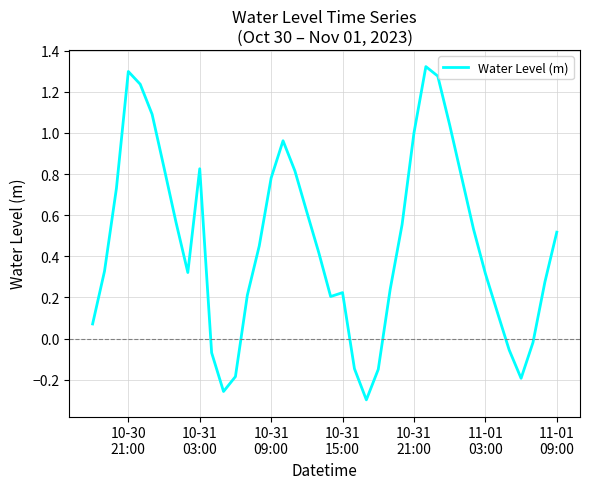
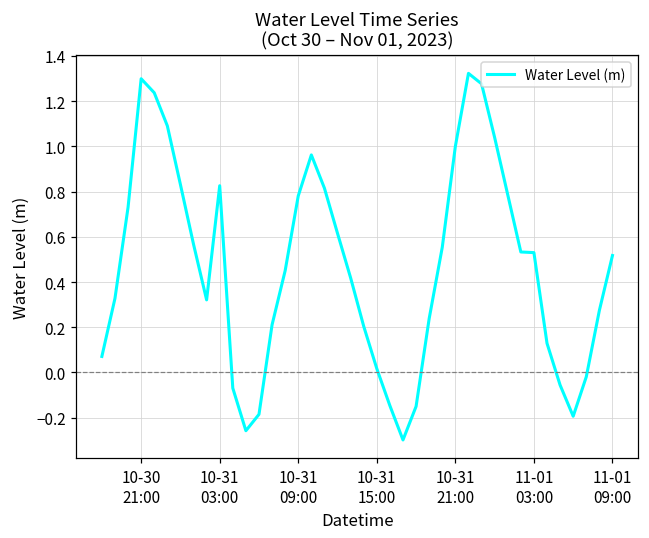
10-31 15:00: 0.22 -> 0.02
11-01 03:00: 0.32 -> 0.53
